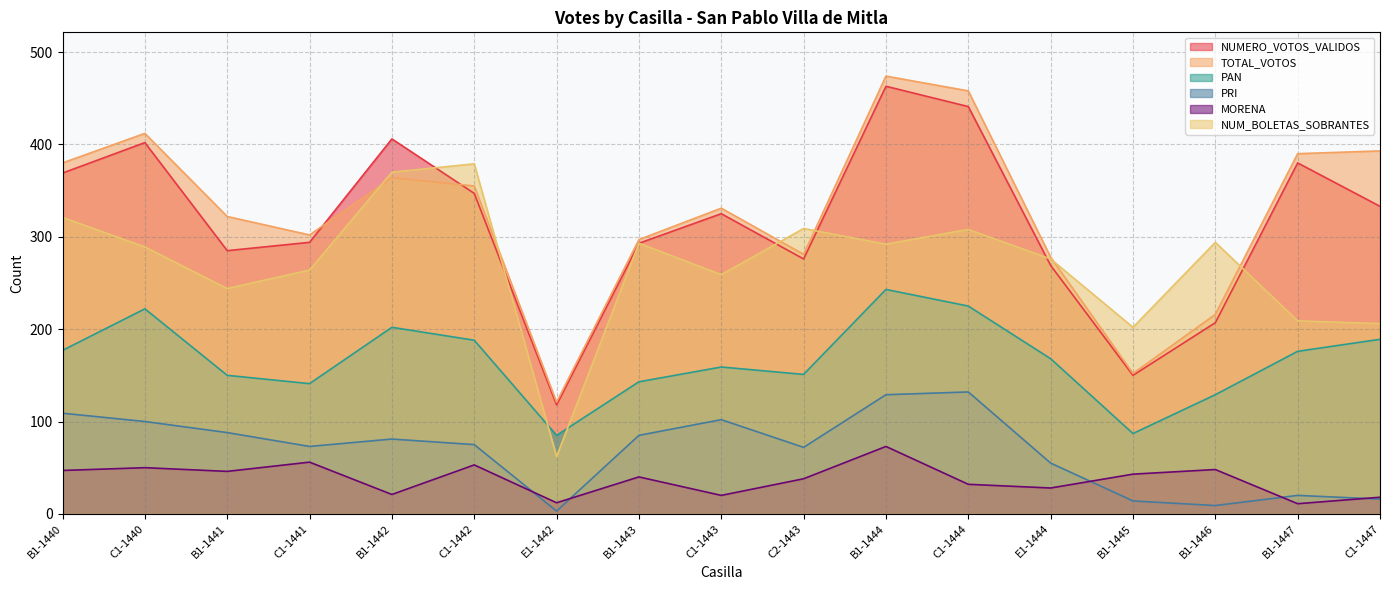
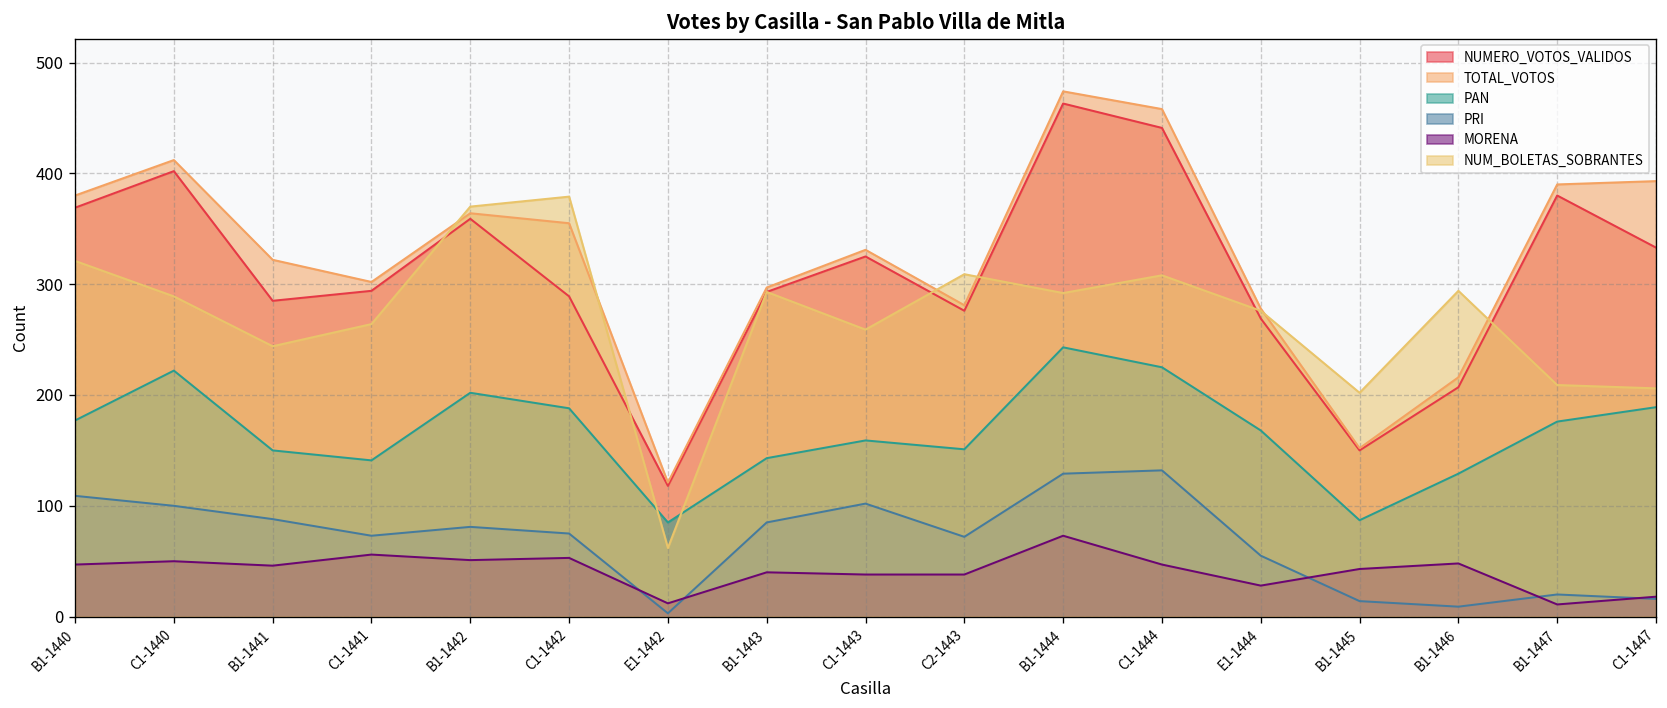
NUMERO_VOTOS_VALIDOS, B1-1442: 410 -> 360
MORENA, B1-1442: 20 -> 50
NUMERO_VOTOS_VALIDOS, C1-1442: 350 -> 290
MORENA, C1-1443: 20 -> 40
MORENA, C1-1444: 30 -> 50
